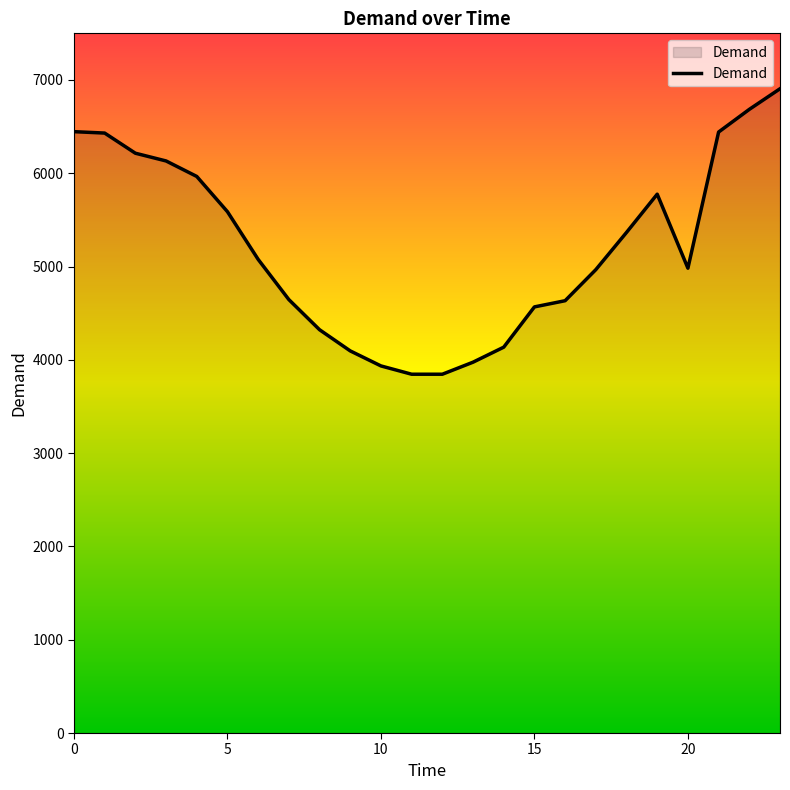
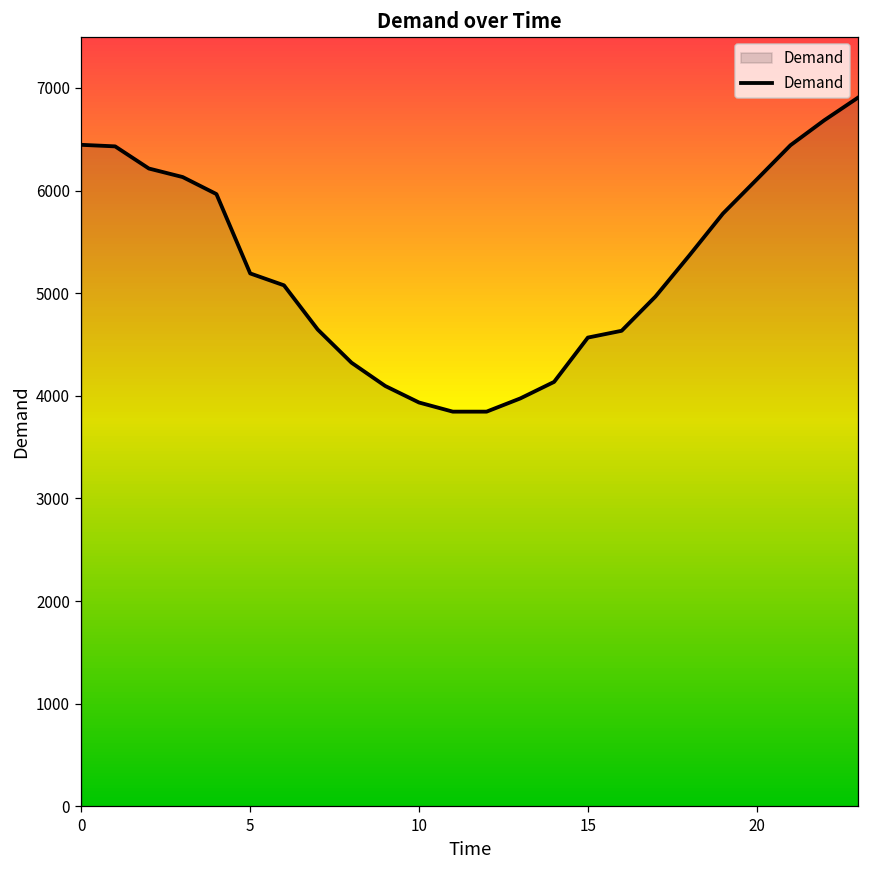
5: 5600 -> 5200
20: 5000 -> 6100
